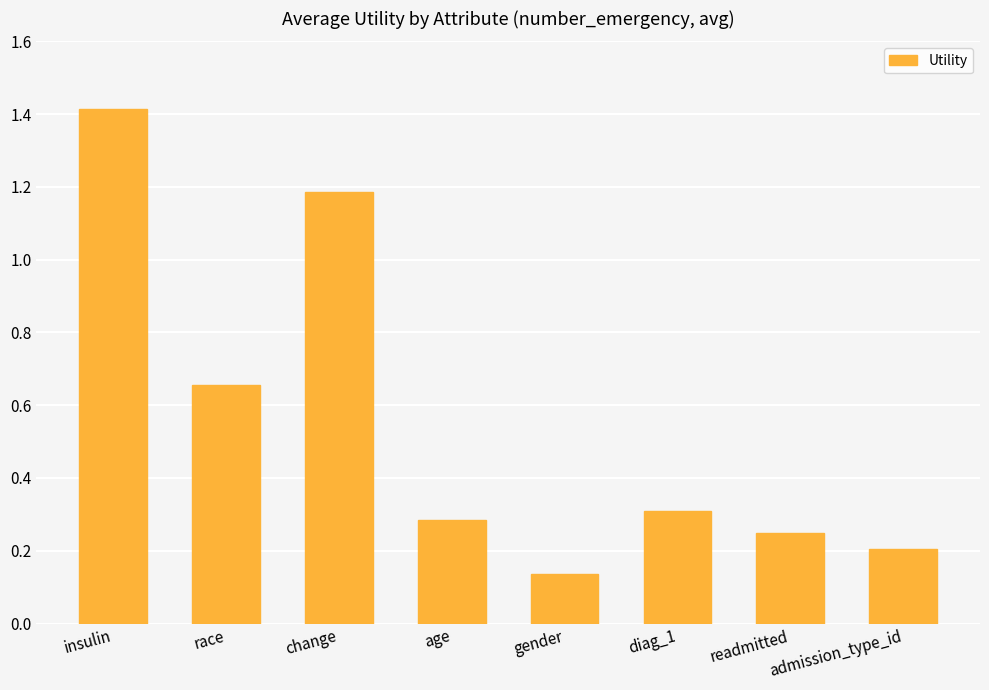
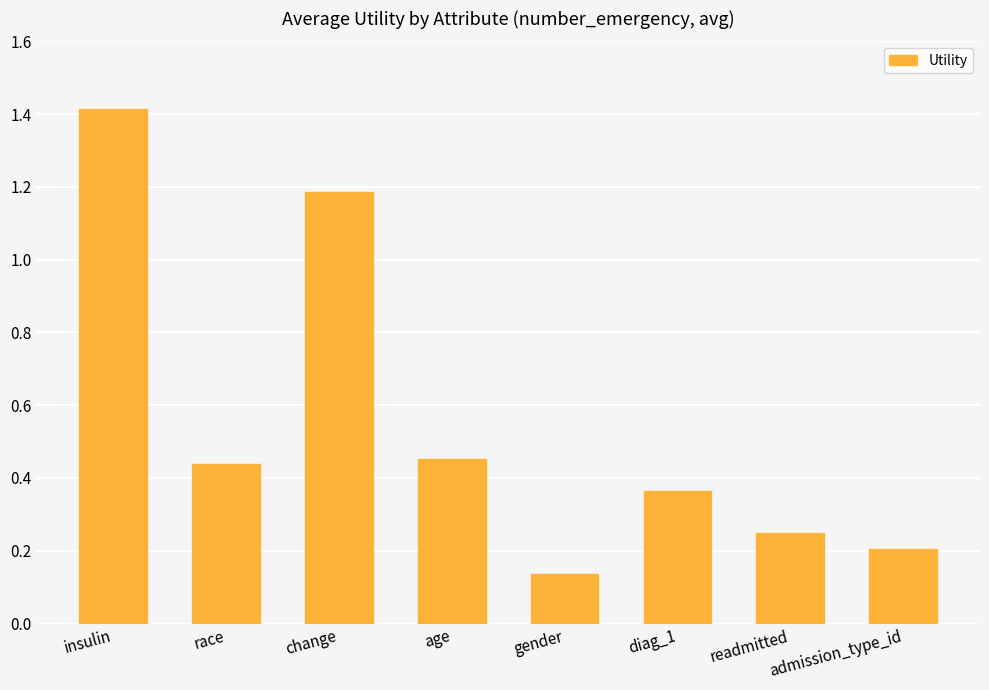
race: 0.65 -> 0.44
age: 0.28 -> 0.45
diag_1: 0.31 -> 0.36
